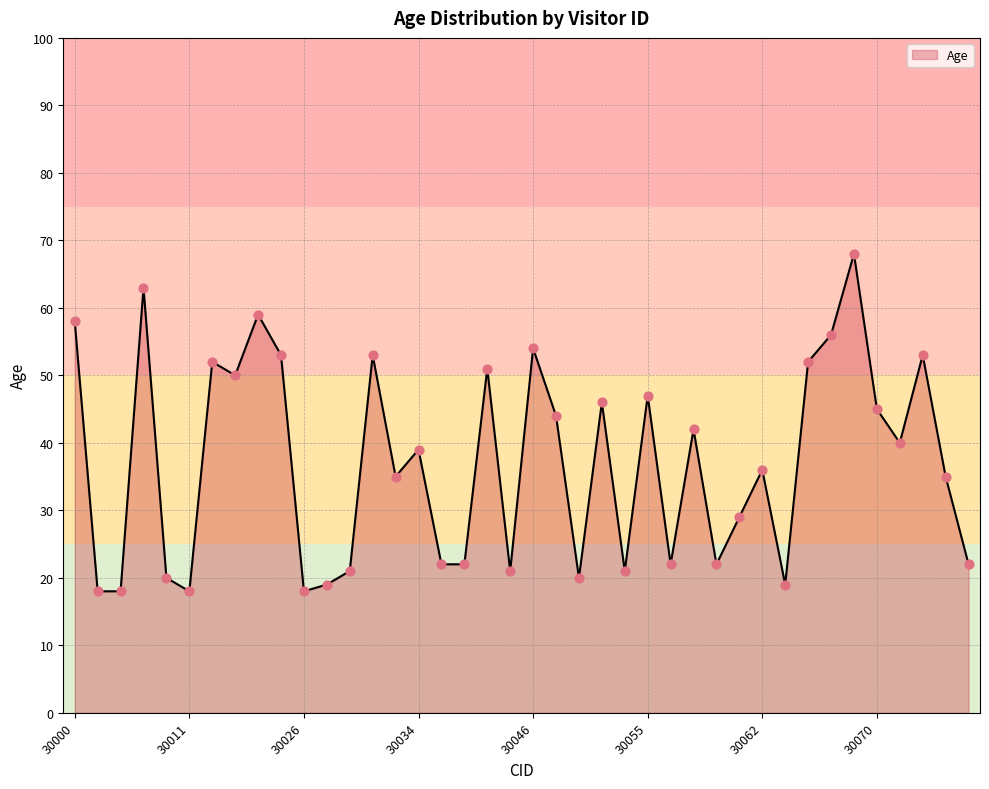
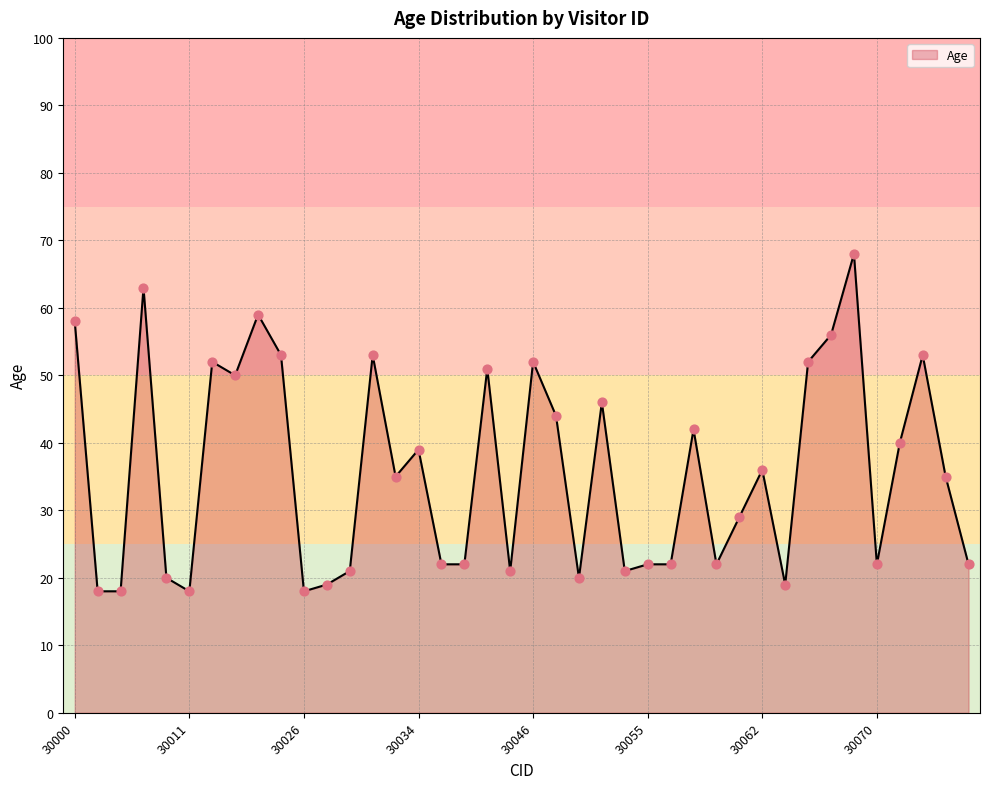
30046: 54 -> 52
30055: 47 -> 22
30070: 45 -> 22
